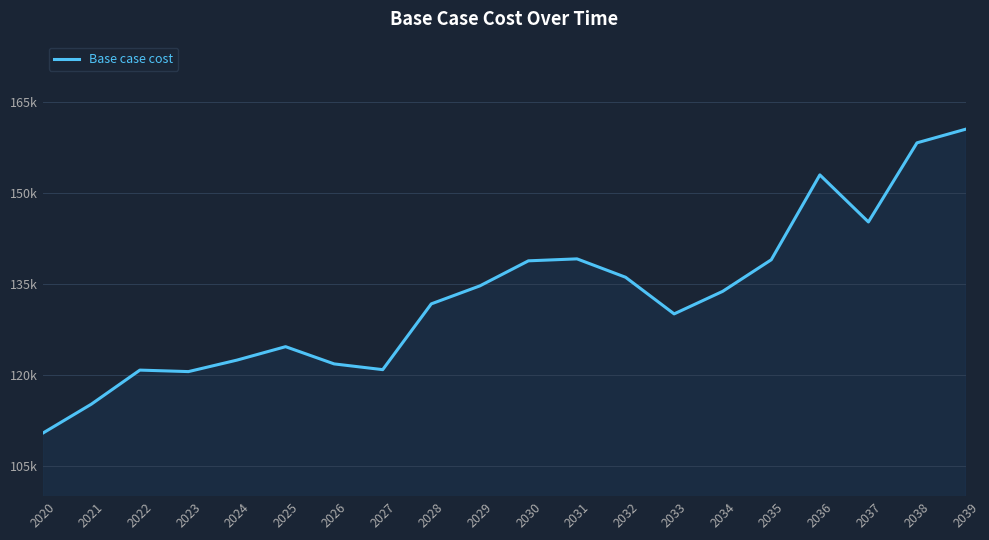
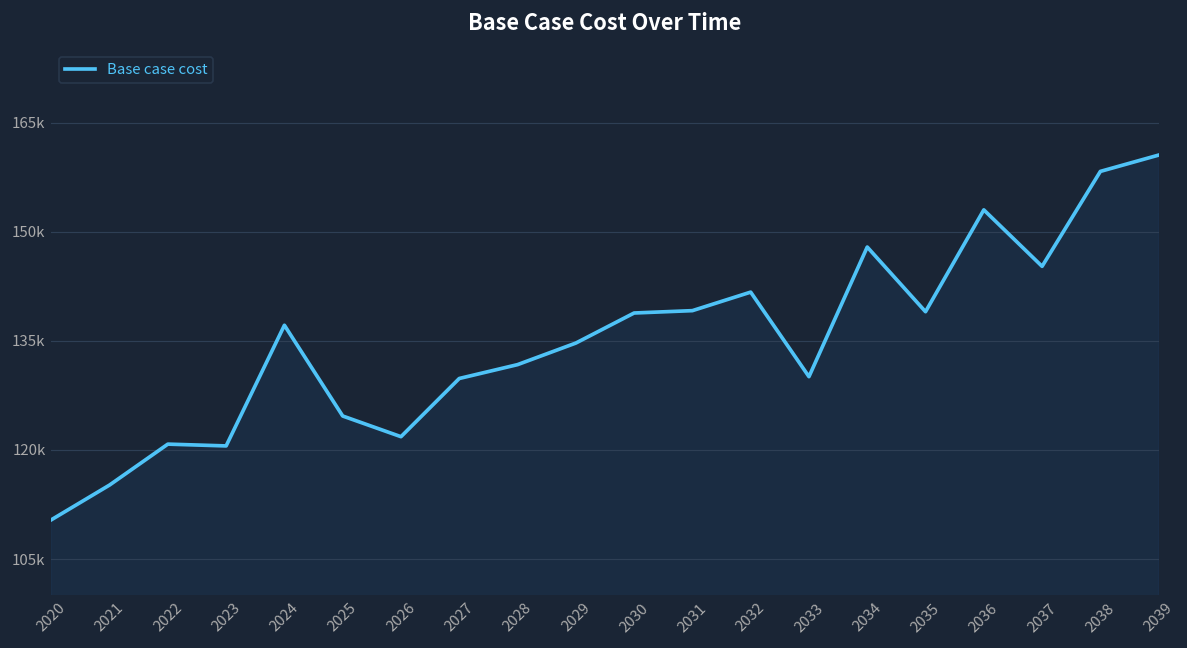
2024: 122000 -> 137000
2027: 121000 -> 130000
2032: 136000 -> 142000
2034: 134000 -> 148000
